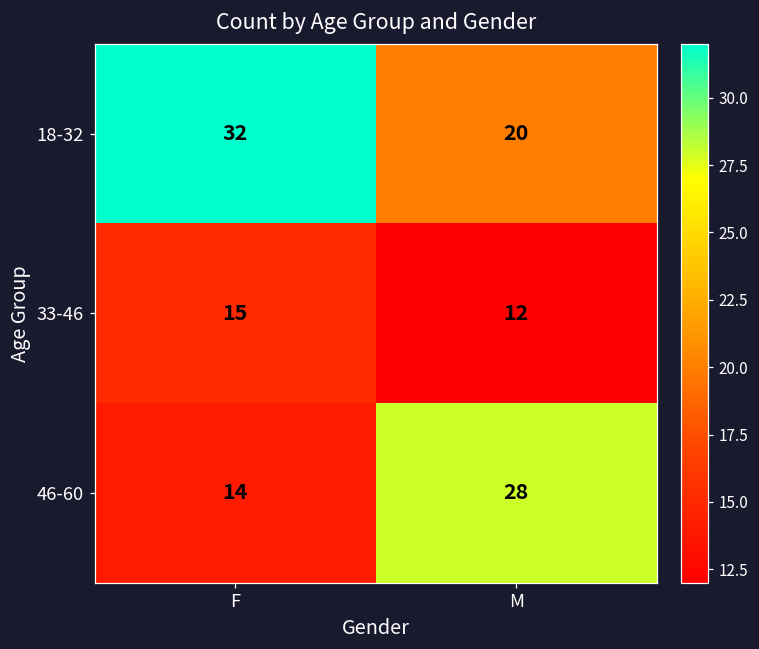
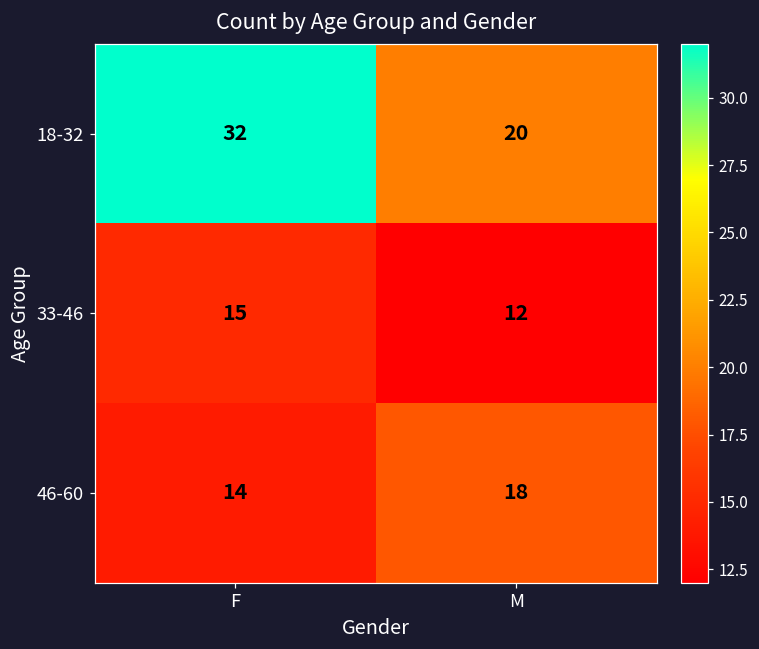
46-60, M: 28 -> 18
